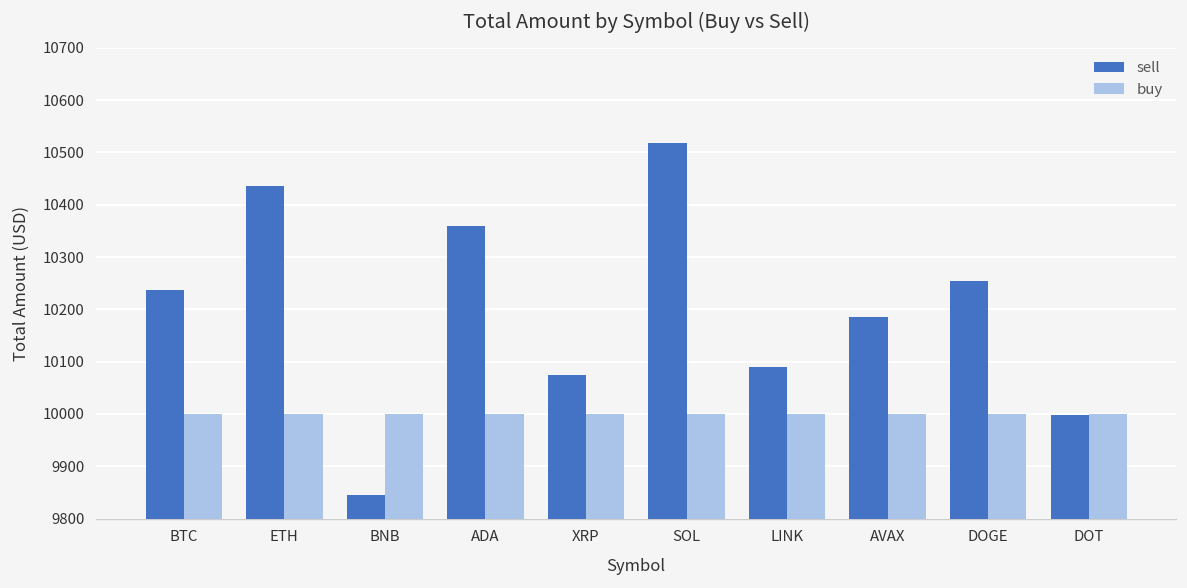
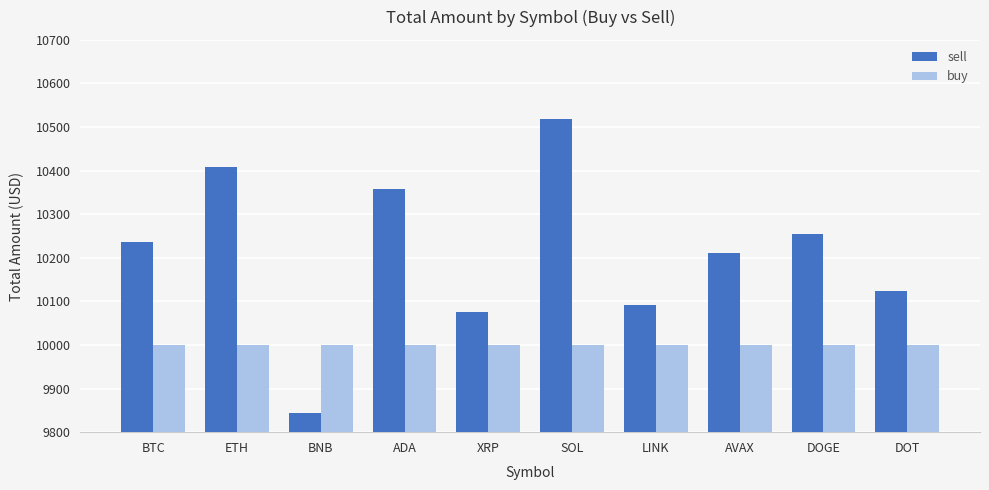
sell, ETH: 10440 -> 10410
sell, AVAX: 10180 -> 10210
sell, DOT: 10000 -> 10120
